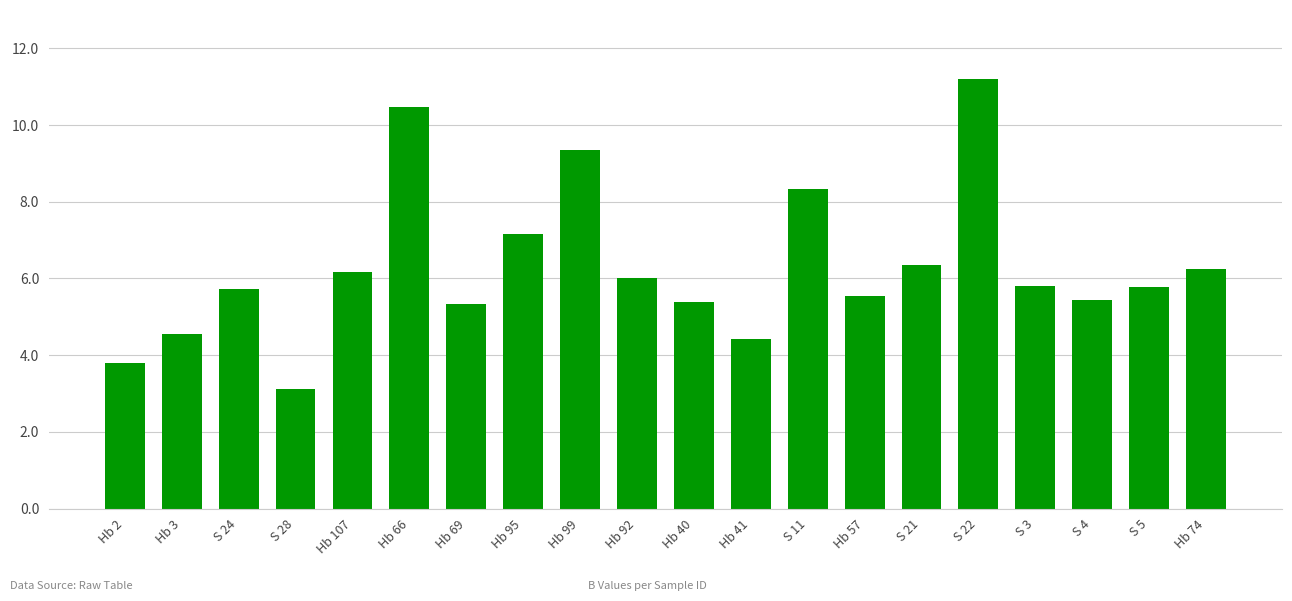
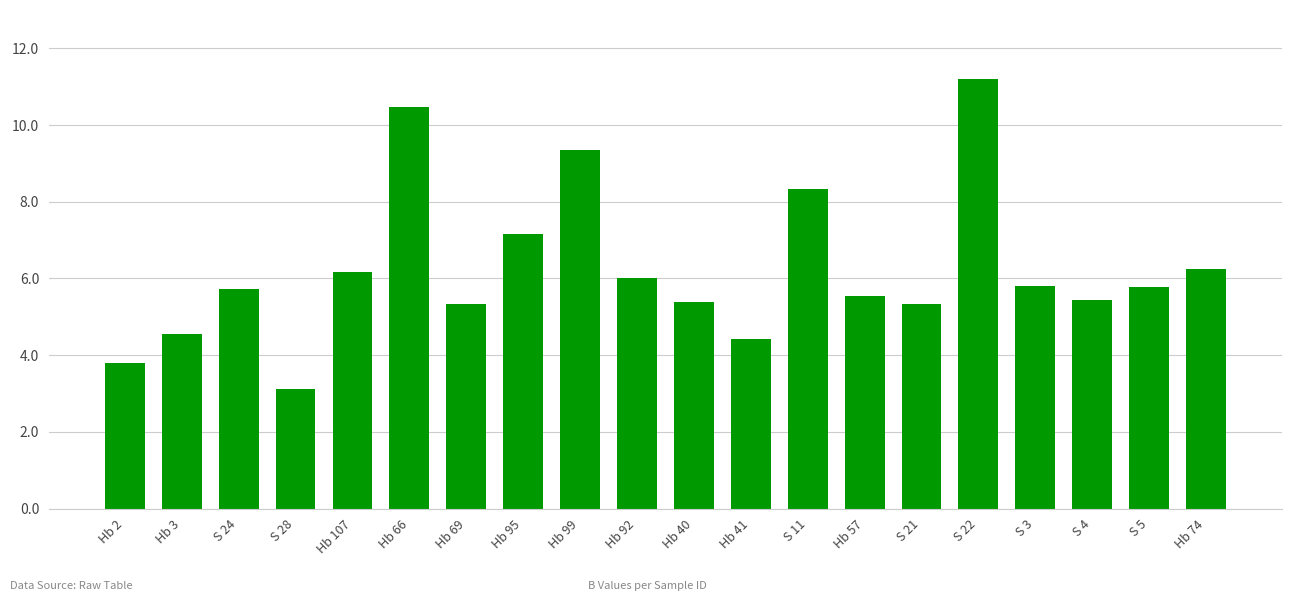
S 21: 6.3 -> 5.3
